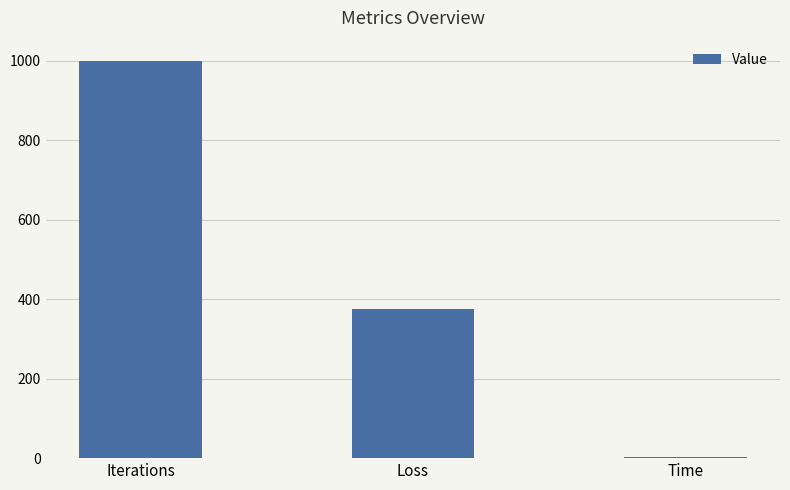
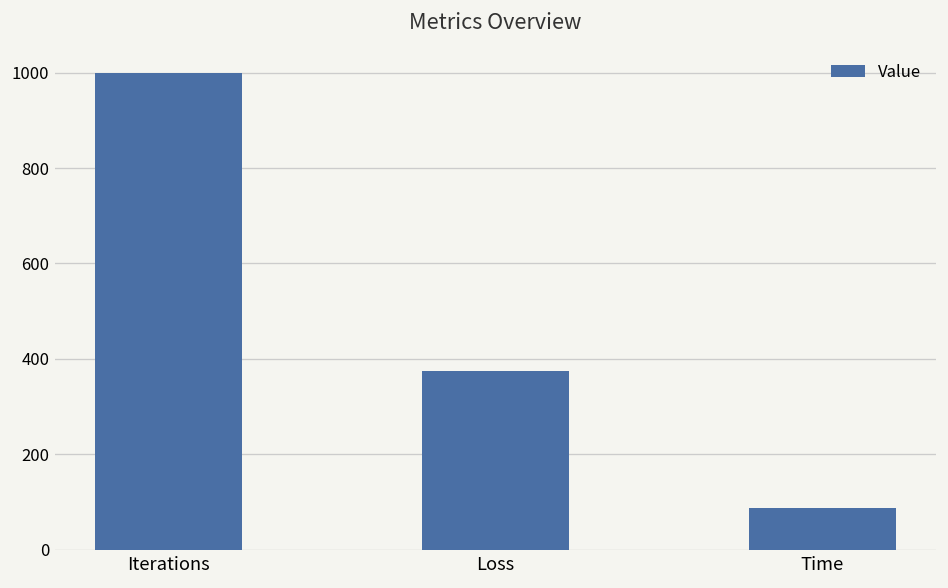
Time: 0 -> 90
